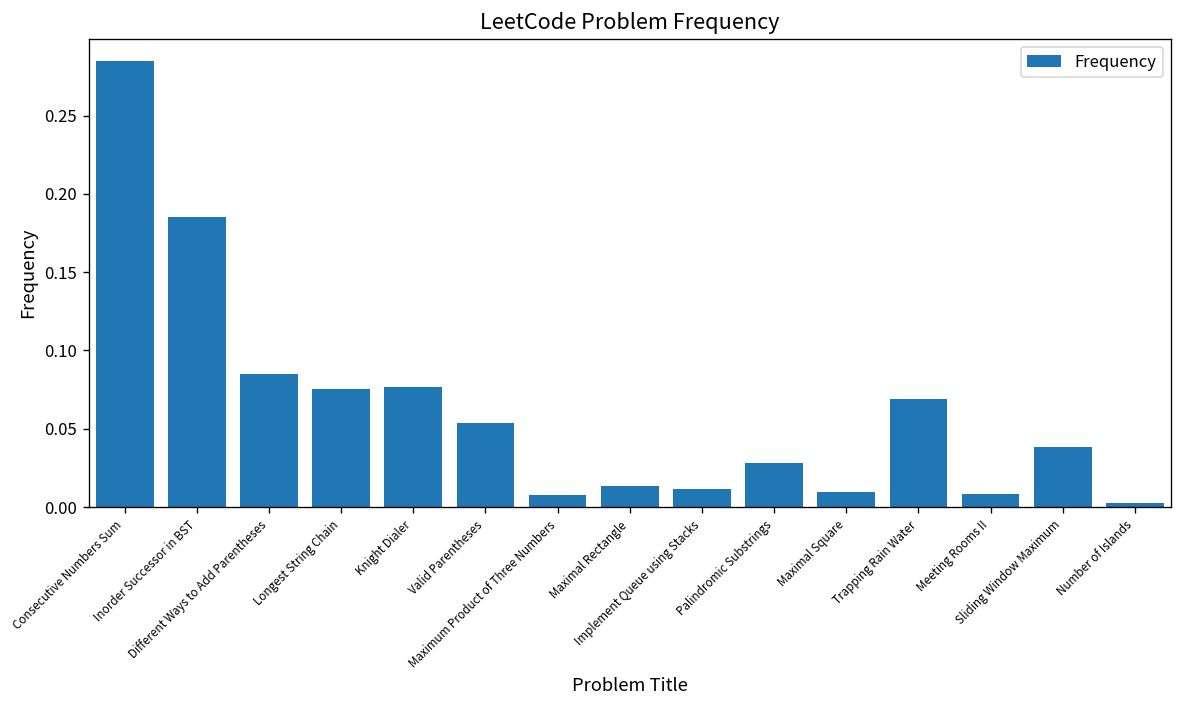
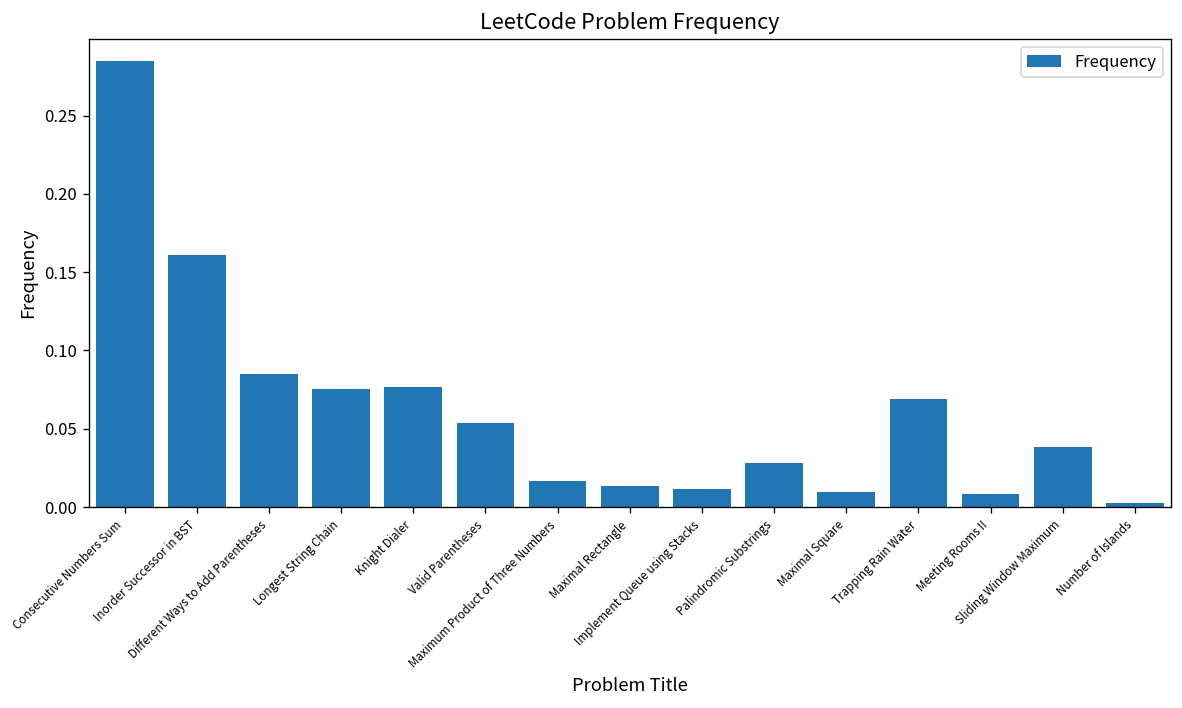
Inorder Successor in BST: 0.185 -> 0.161
Maximum Product of Three Numbers: 0.008 -> 0.017
